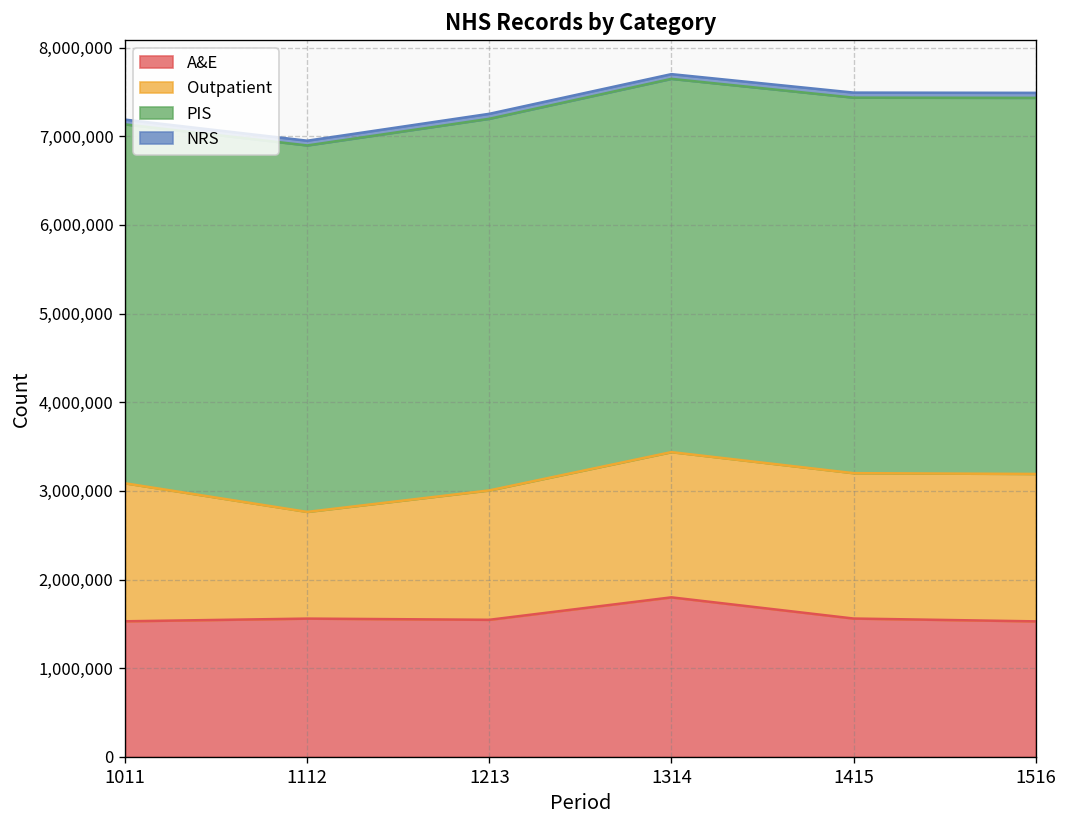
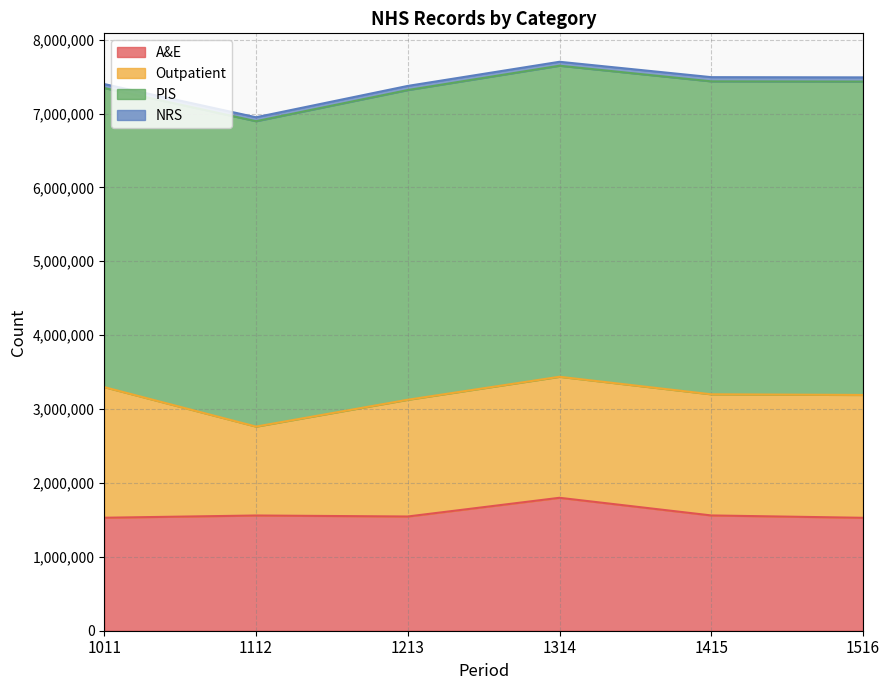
Outpatient, 1011: 1,600,000 -> 1,800,000
Outpatient, 1213: 1,500,000 -> 1,600,000
